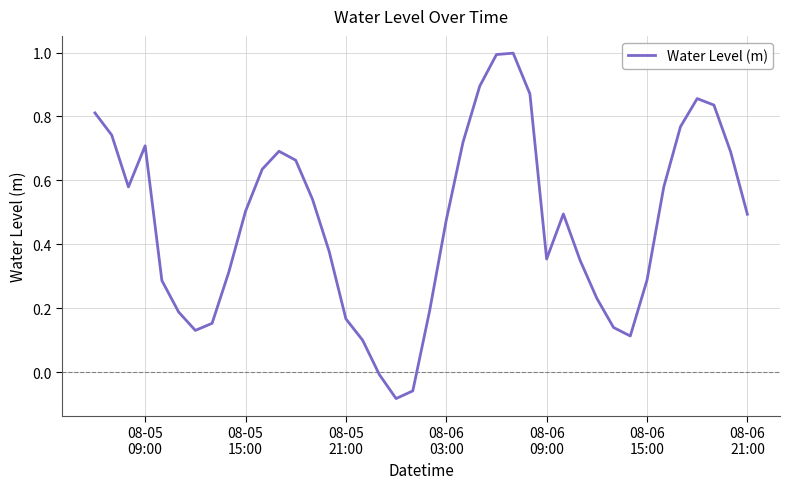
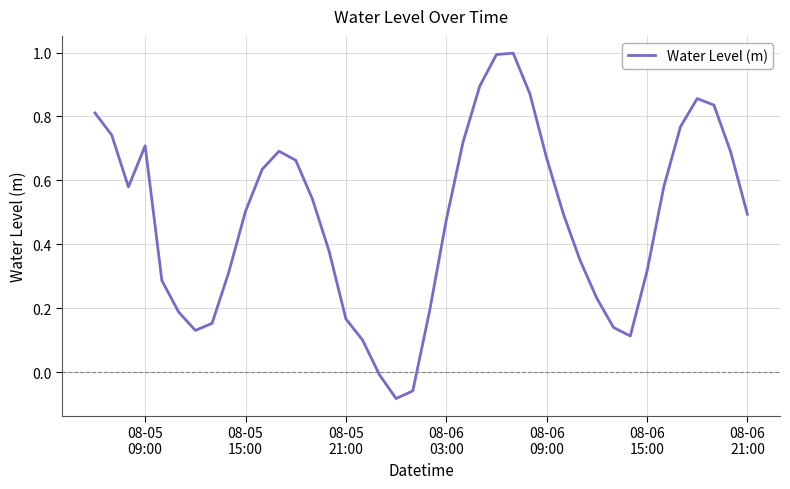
08-06 09:00: 0.35 -> 0.67
08-06 15:00: 0.29 -> 0.32
